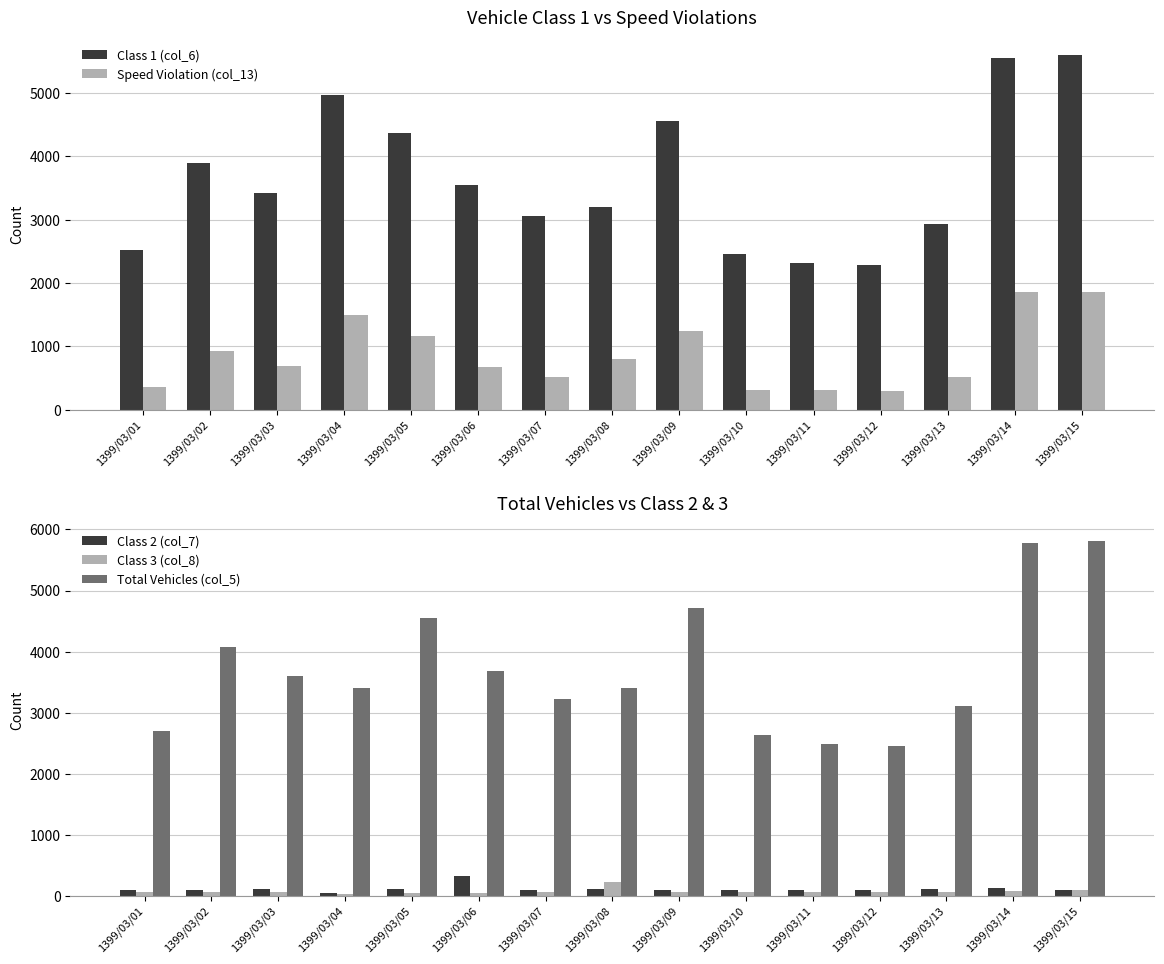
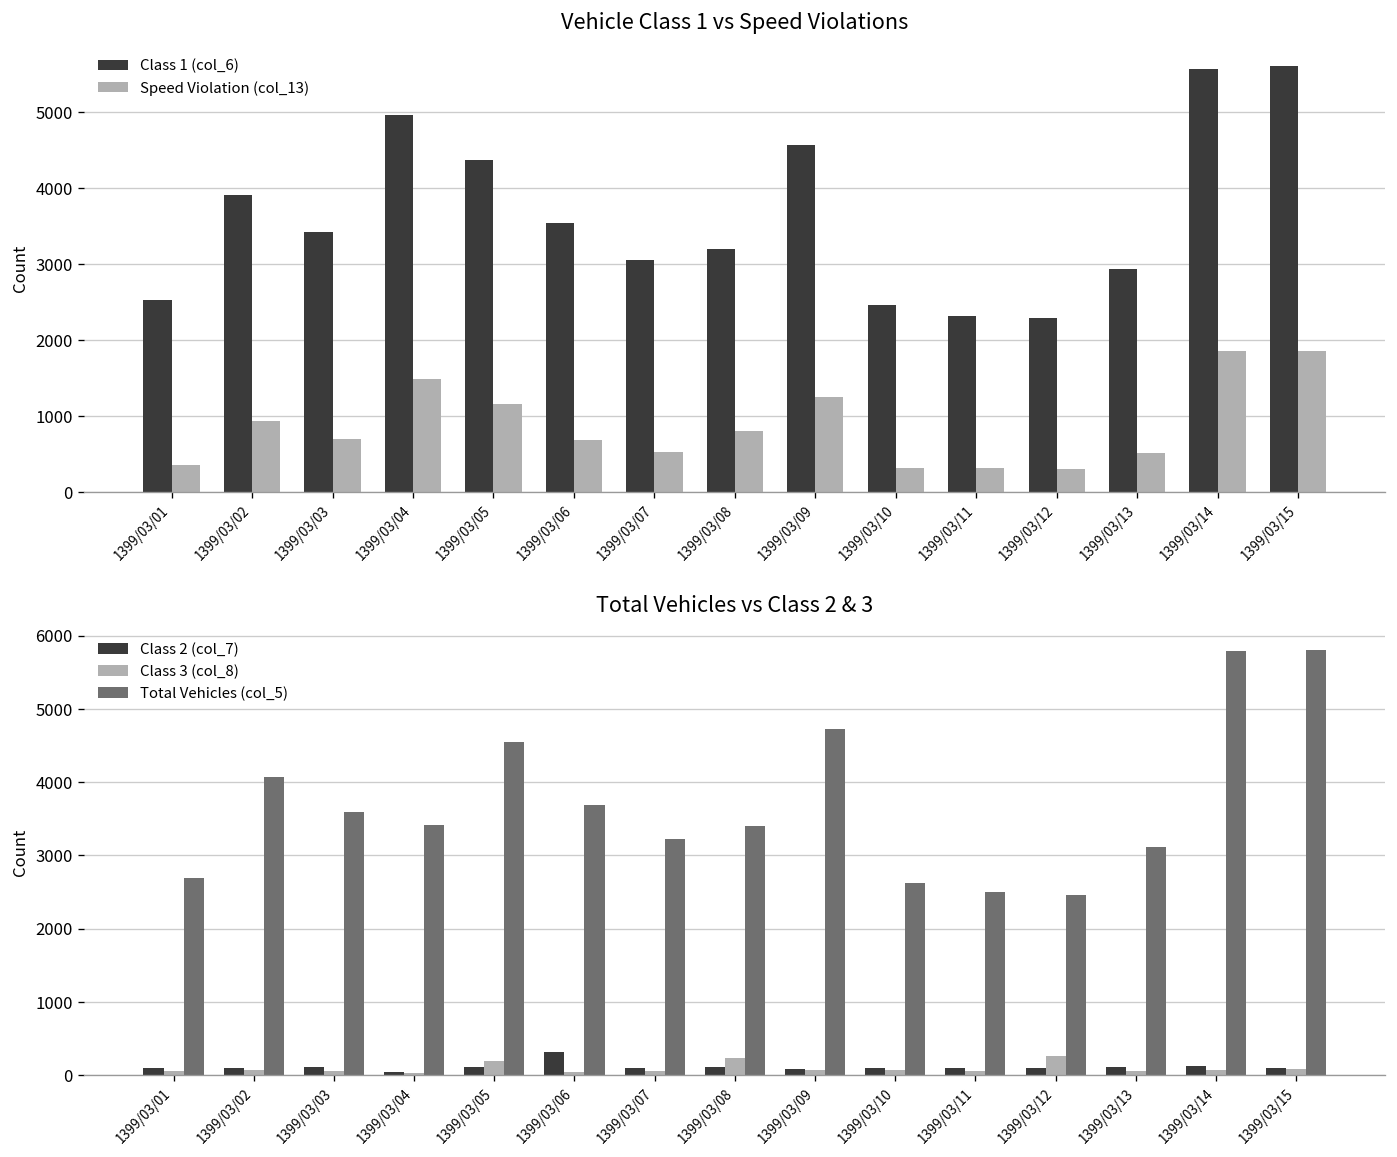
Total Vehicles vs Class 2 & 3, Class 3 (col_8), 1399/03/05: 100 -> 200
Total Vehicles vs Class 2 & 3, Class 3 (col_8), 1399/03/12: 100 -> 300
